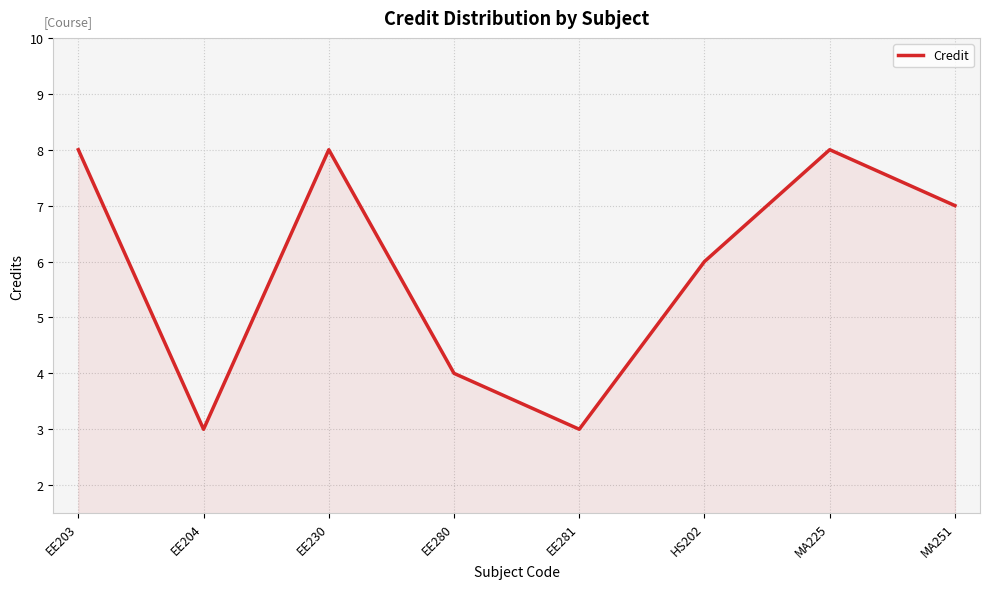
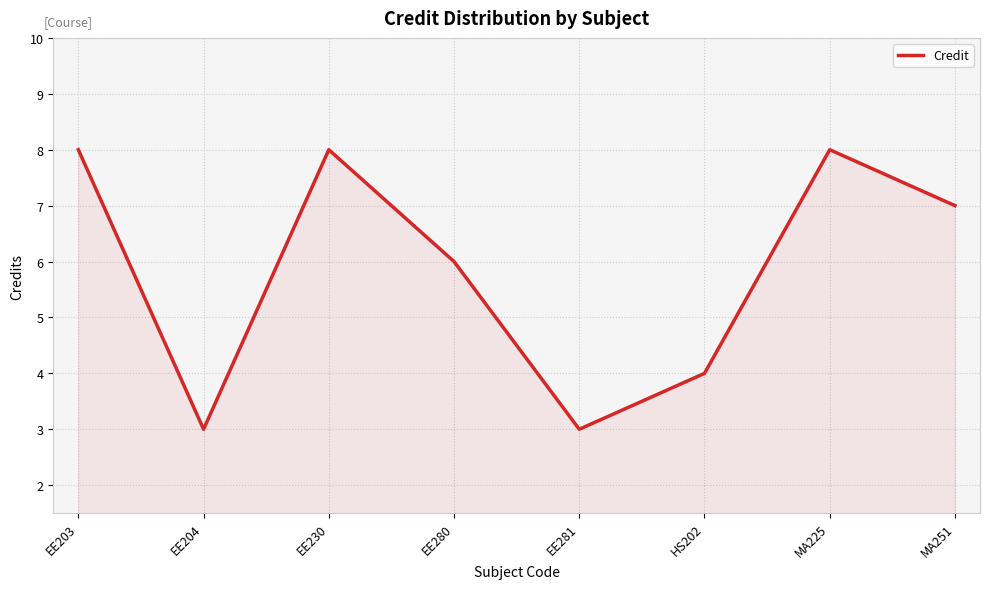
EE280: 4 -> 6
HS202: 6 -> 4
